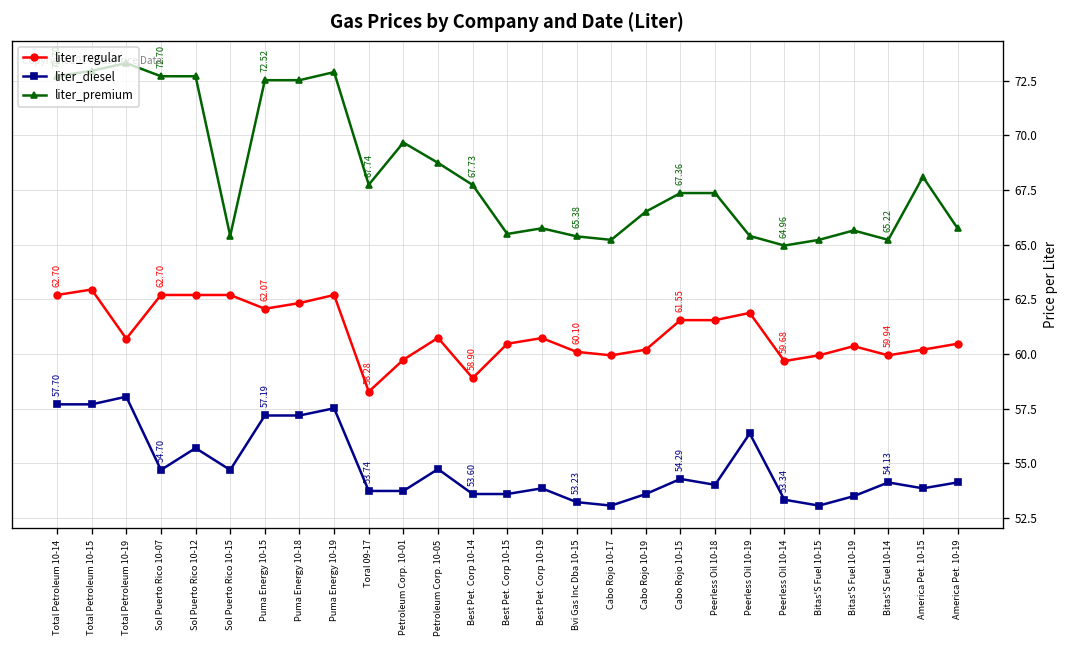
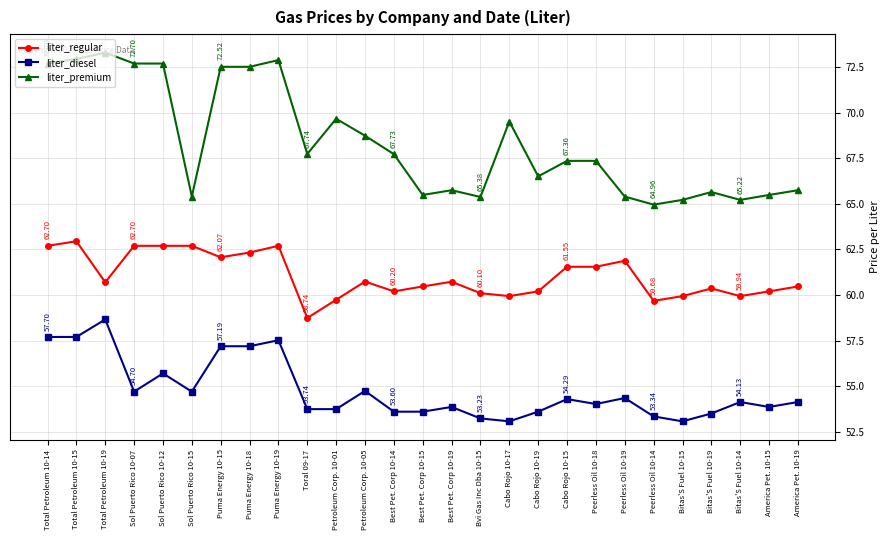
liter_diesel, Total Petroleum 10-19: 58.1 -> 58.7
liter_regular, Toral 09-17: 58.28 -> 58.74
liter_regular, Best Pet. Corp 10-14: 58.90 -> 60.20
liter_premium, Cabo Rojo 10-17: 65.2 -> 69.5
liter_diesel, Peerless Oil 10-19: 56.4 -> 54.4
liter_premium, America Pet. 10-15: 68.1 -> 65.5
